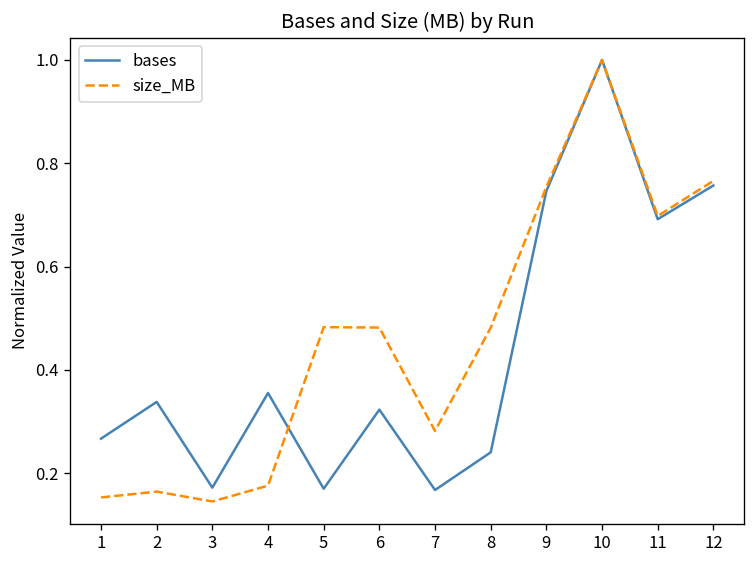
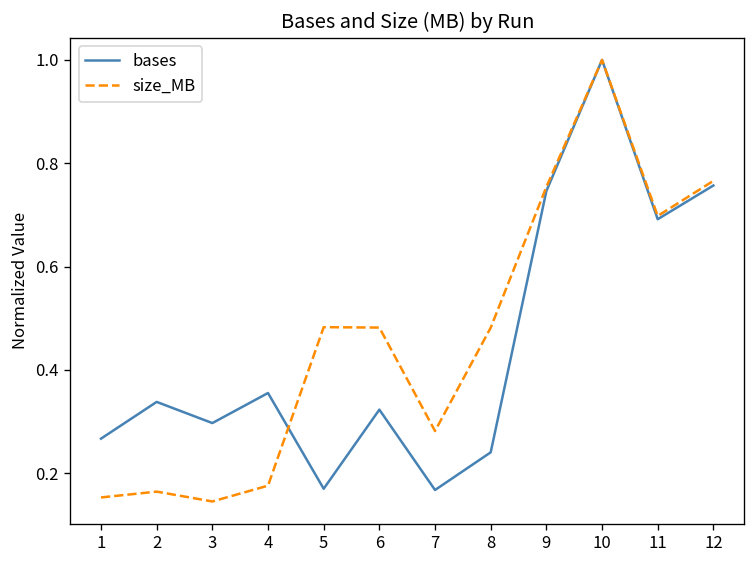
bases, 3: 0.17 -> 0.30
